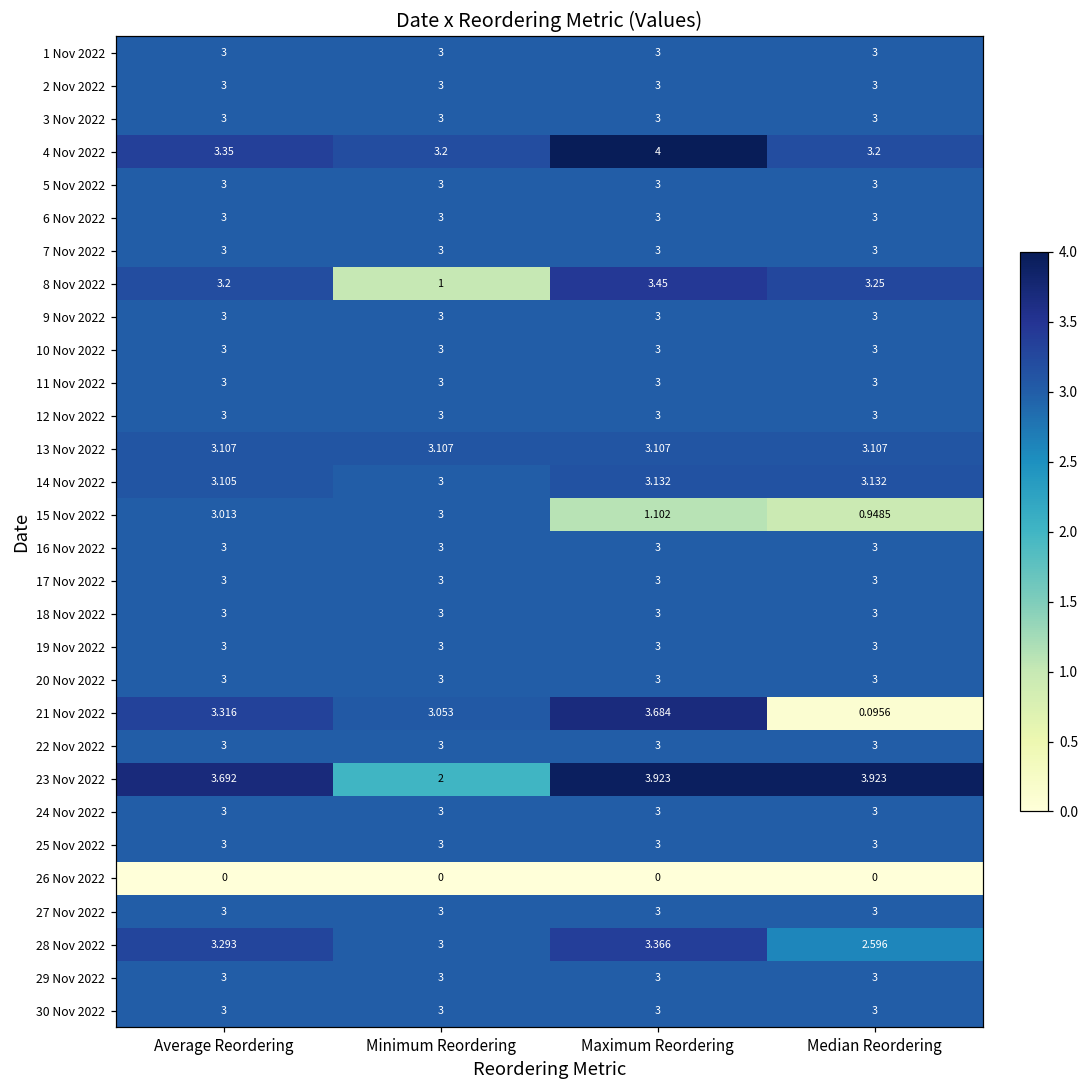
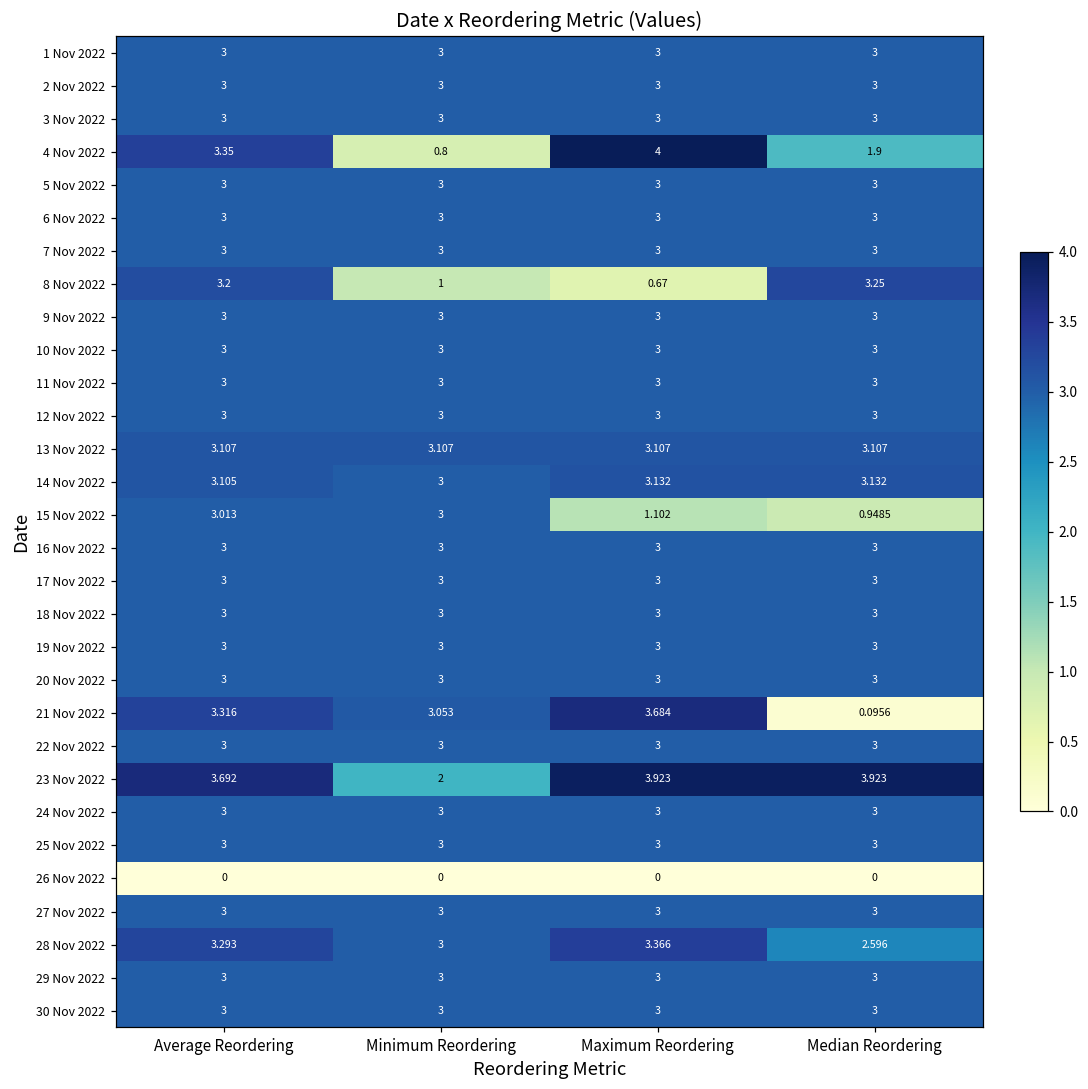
4 Nov 2022, Minimum Reordering: 3.2 -> 0.8
4 Nov 2022, Median Reordering: 3.2 -> 1.9
8 Nov 2022, Maximum Reordering: 3.45 -> 0.67
